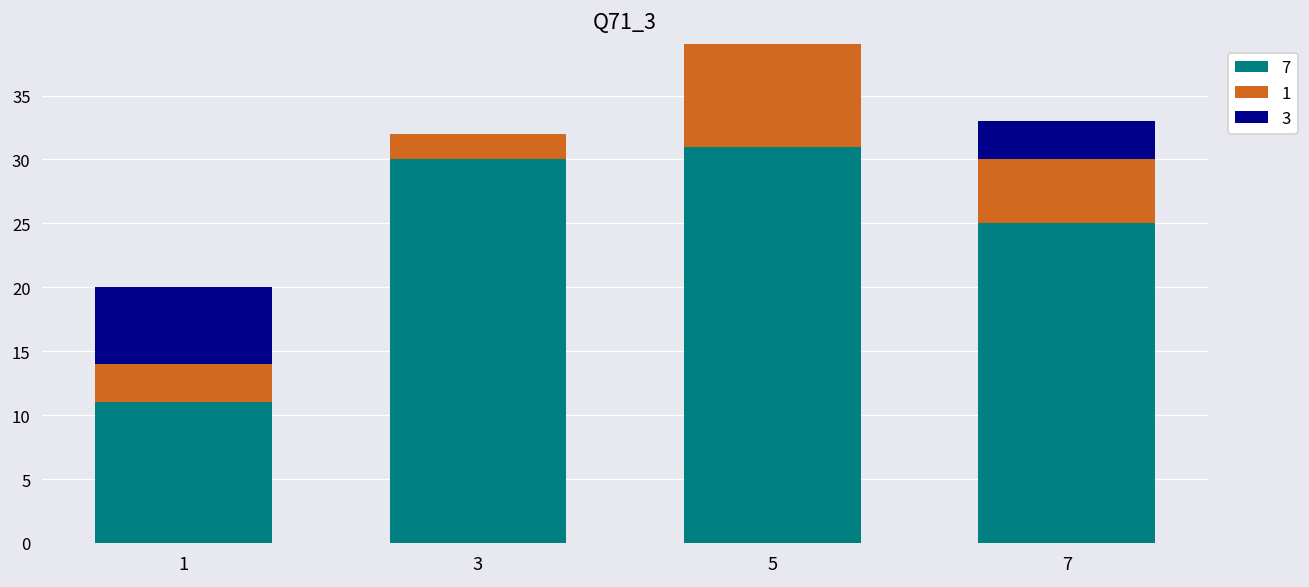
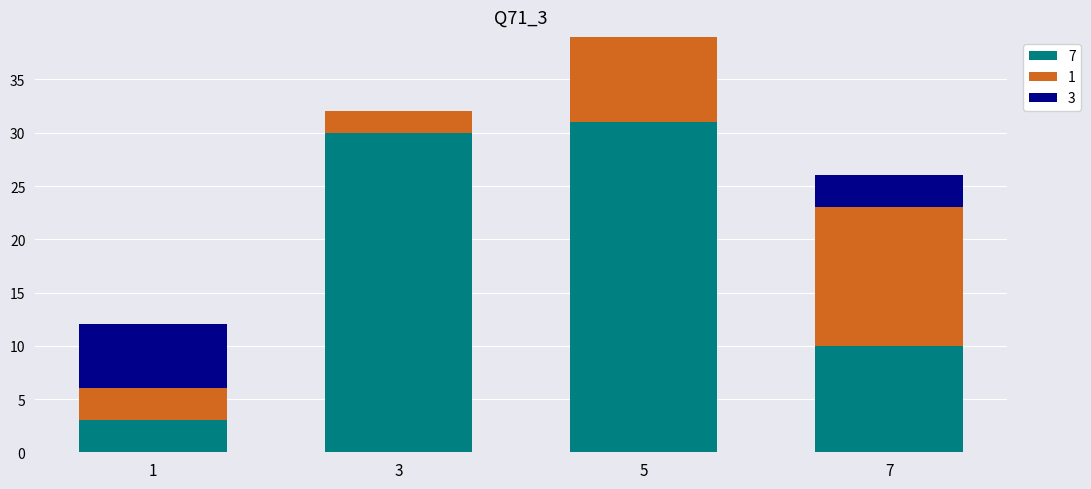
7, 1: 11 -> 3
7, 7: 25 -> 10
1, 7: 5 -> 13
